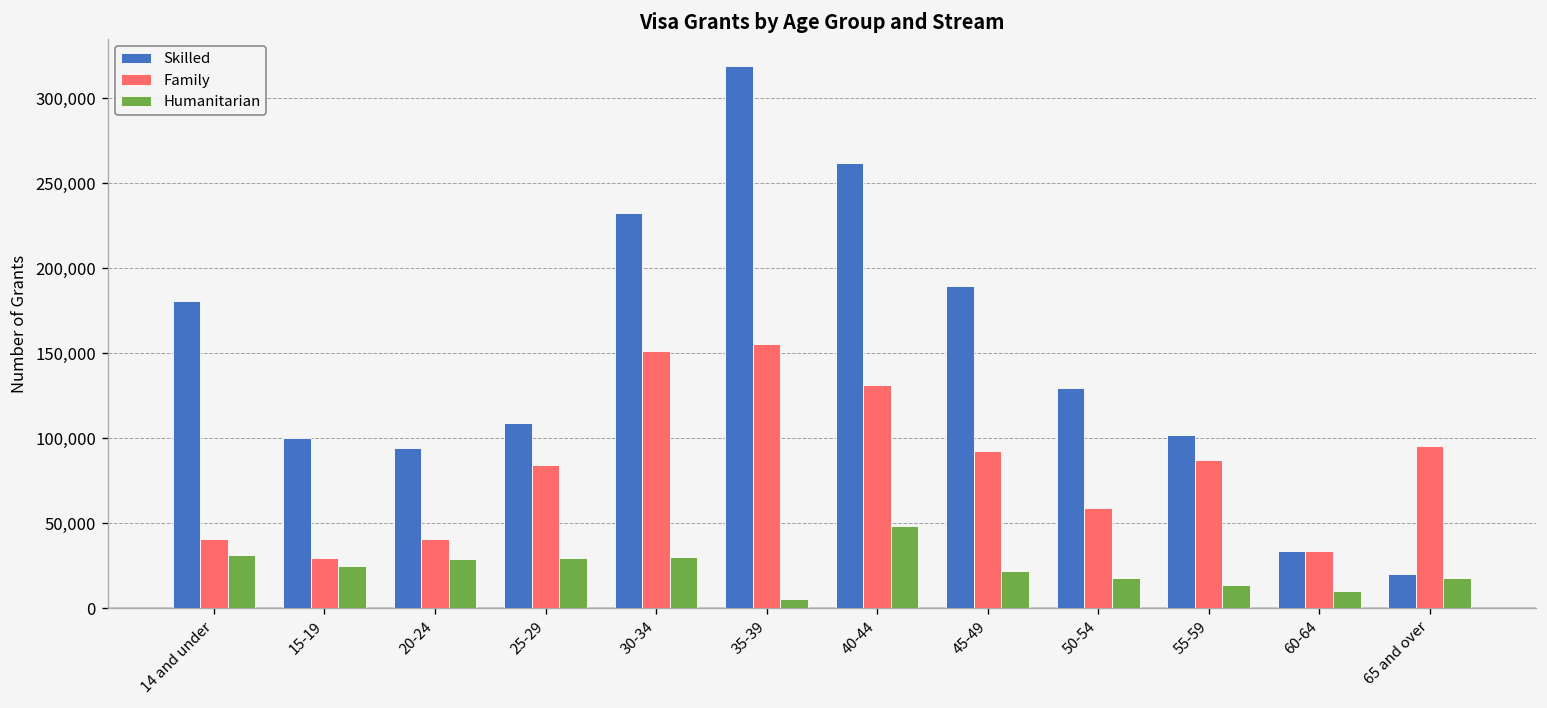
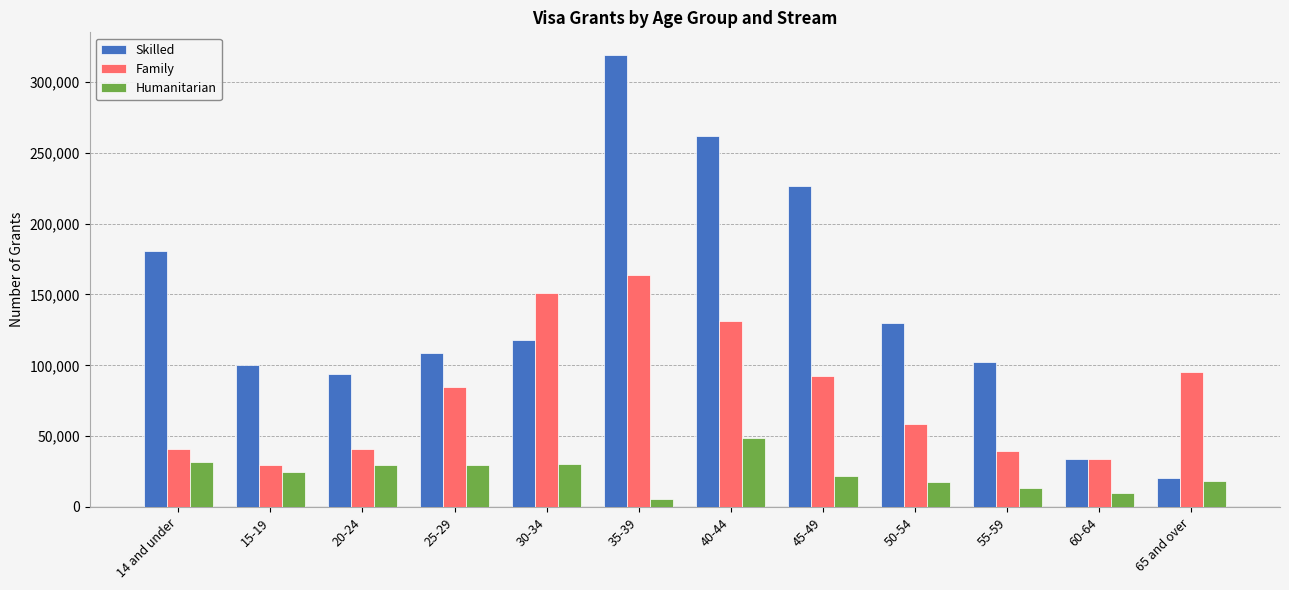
Skilled, 30-34: 233,000 -> 118,000
Family, 35-39: 156,000 -> 164,000
Skilled, 45-49: 190,000 -> 227,000
Family, 55-59: 87,000 -> 39,000
